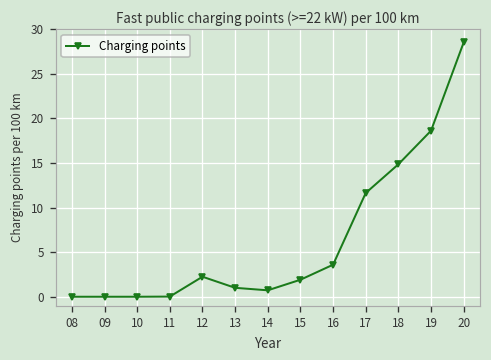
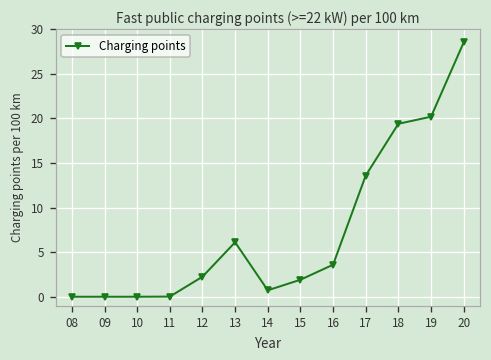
13: 1 -> 6
17: 12 -> 14
18: 15 -> 19
19: 19 -> 20
